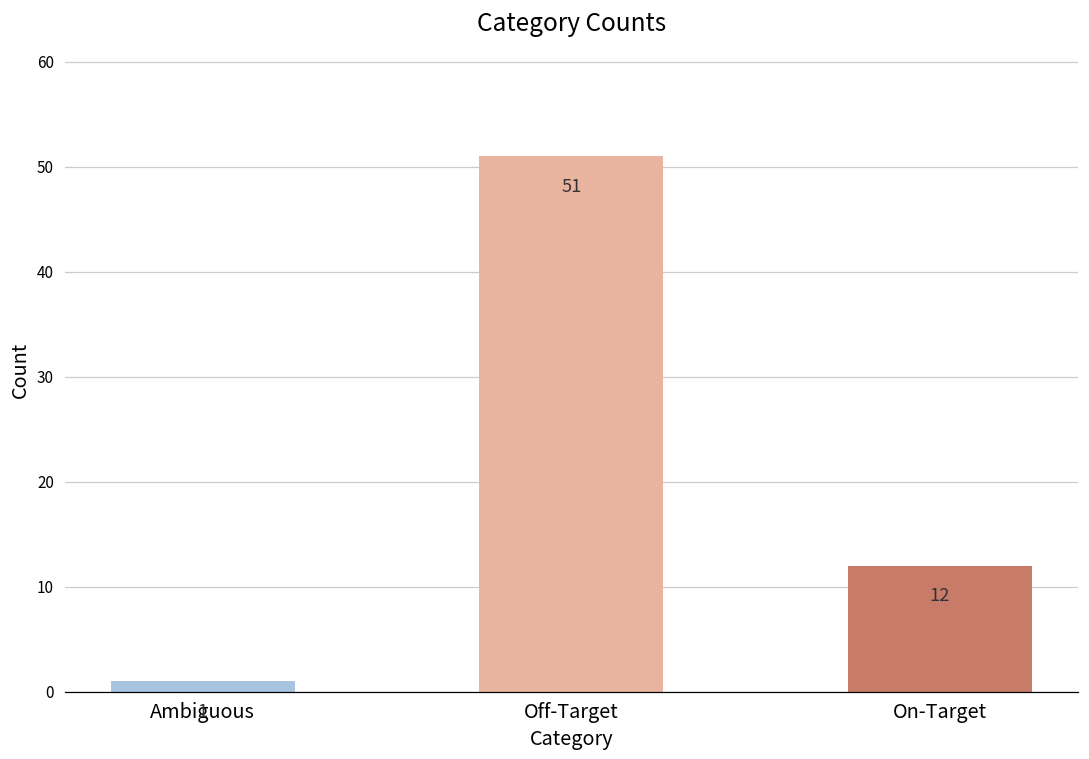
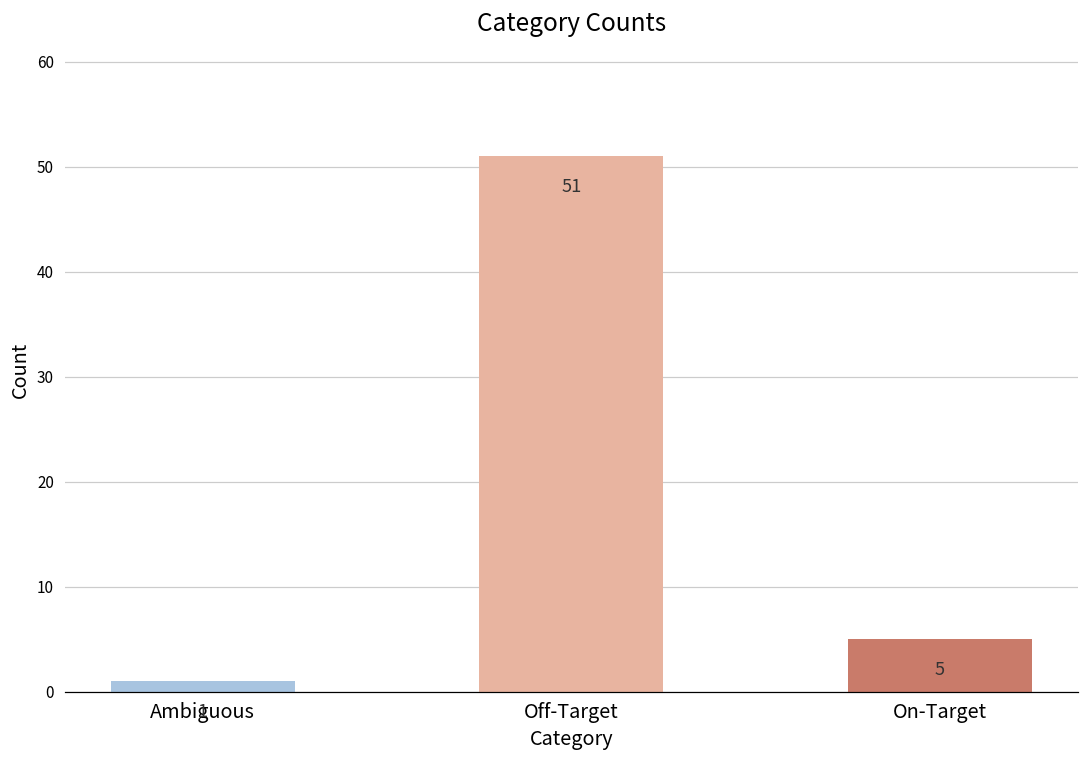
On-Target: 12 -> 5
